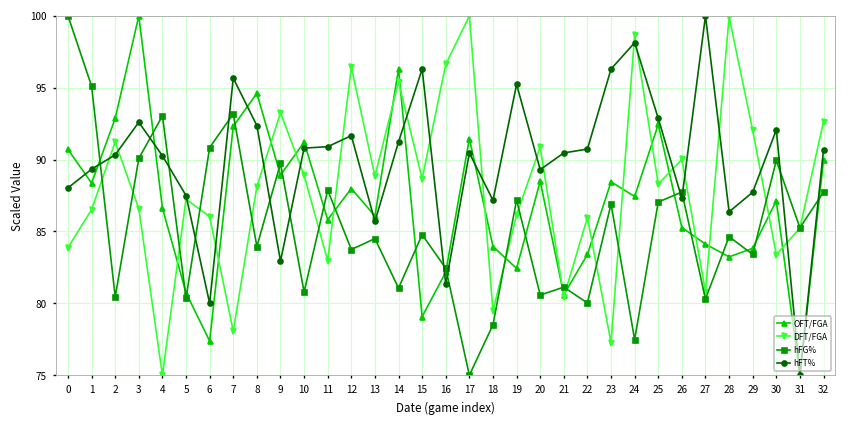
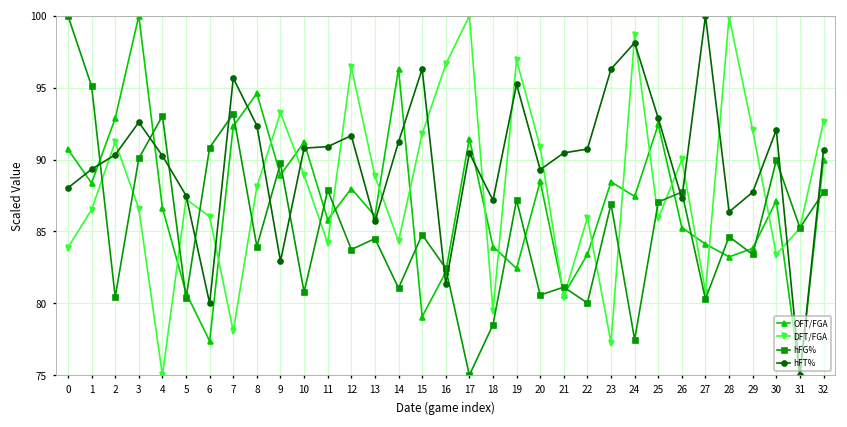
DFT/FGA, 11: 83.0 -> 84.2
DFT/FGA, 14: 95.4 -> 84.3
DFT/FGA, 15: 88.7 -> 91.8
DFT/FGA, 19: 86.2 -> 96.9
DFT/FGA, 25: 88.3 -> 85.9
